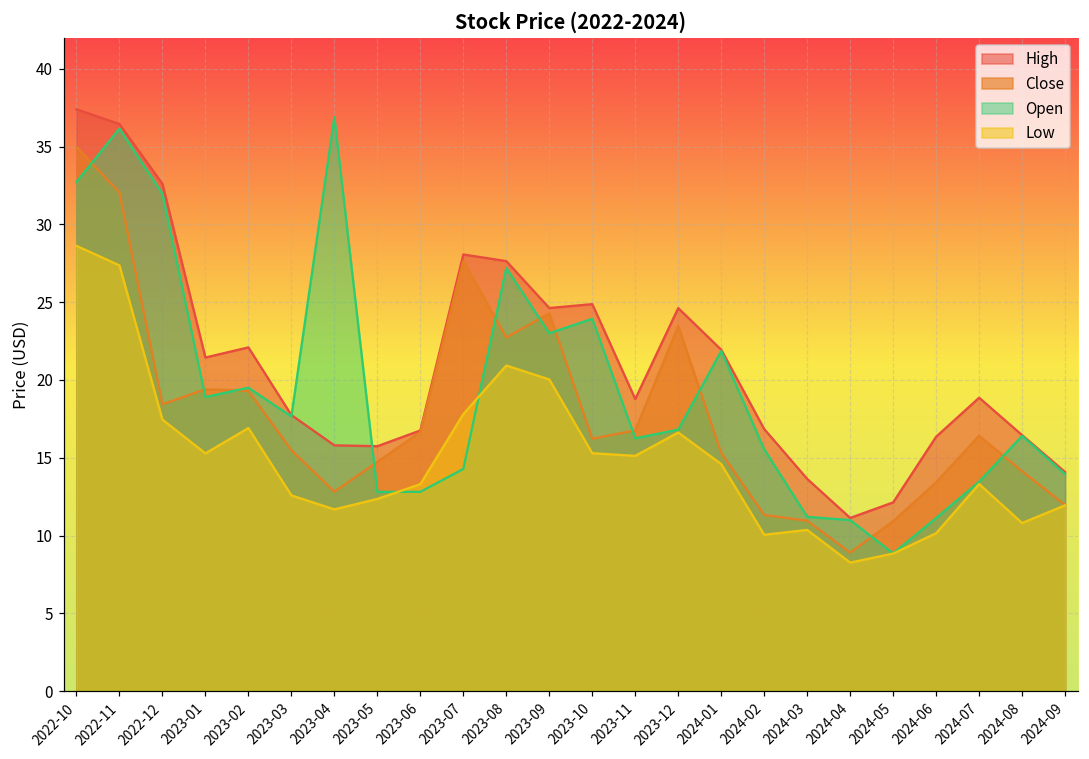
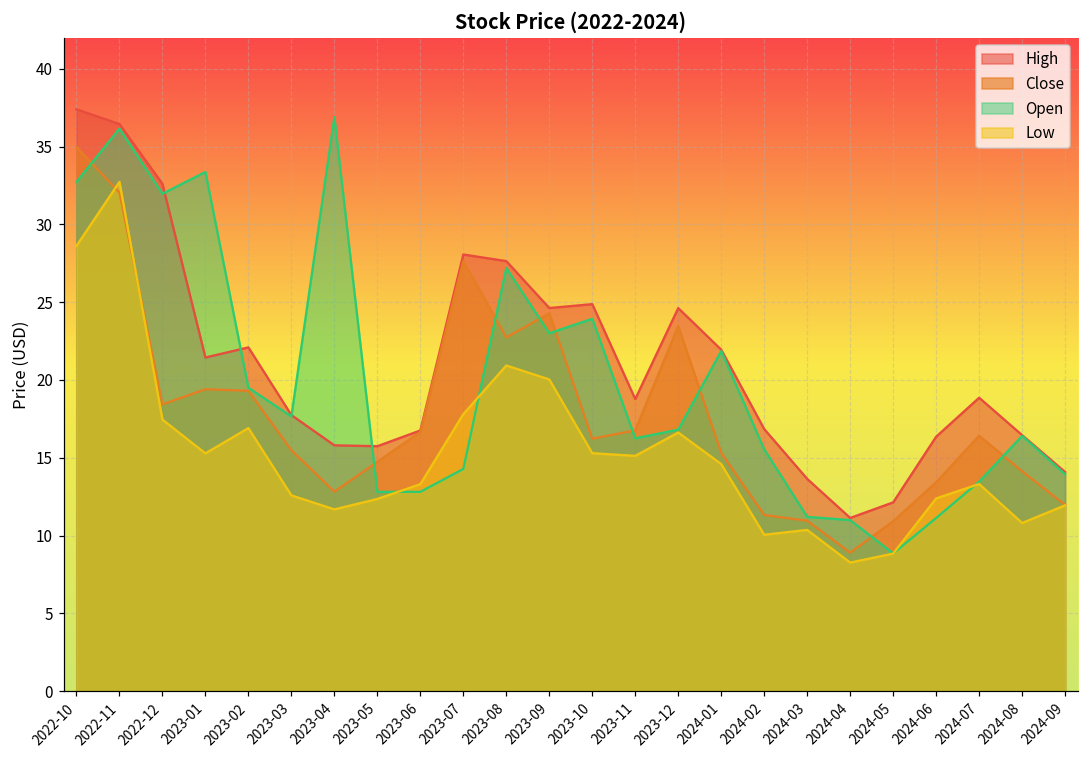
Low, 2022-11: 27.4 -> 32.7
Open, 2023-01: 18.9 -> 33.4
Low, 2024-06: 10.1 -> 12.4
